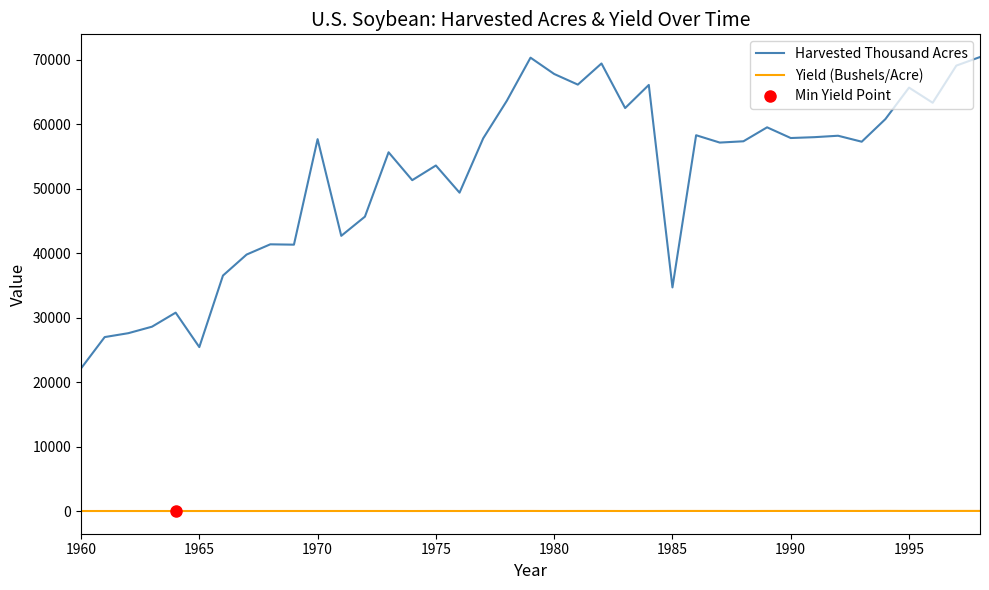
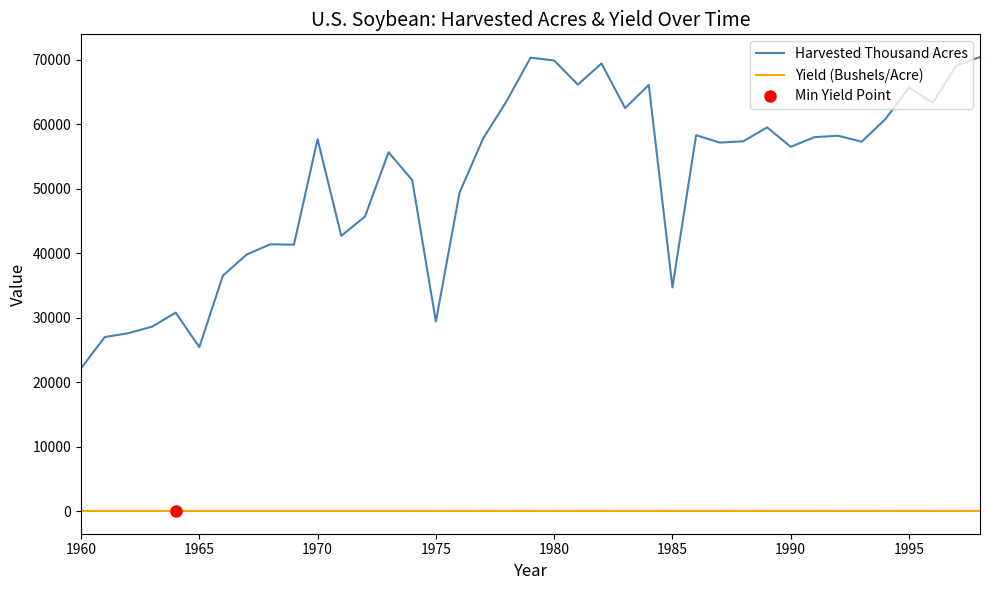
Harvested Thousand Acres, 1975: 54000 -> 29000
Harvested Thousand Acres, 1980: 68000 -> 70000
Harvested Thousand Acres, 1990: 58000 -> 57000
